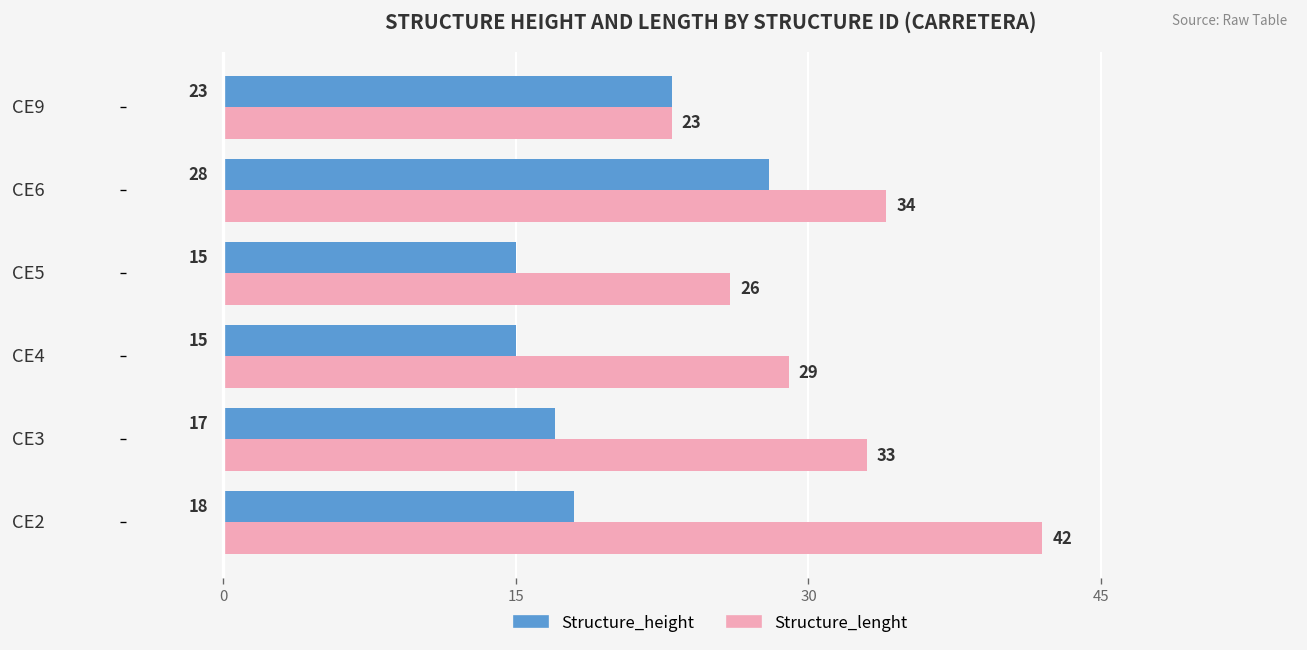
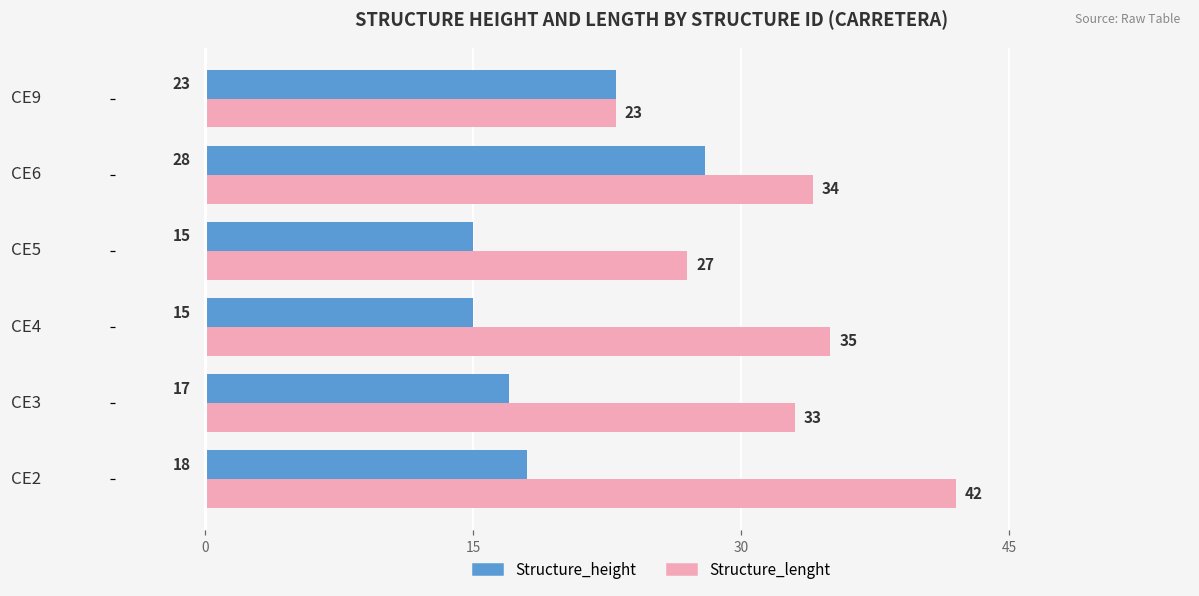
Structure_lenght, CE5: 26 -> 27
Structure_lenght, CE4: 29 -> 35
